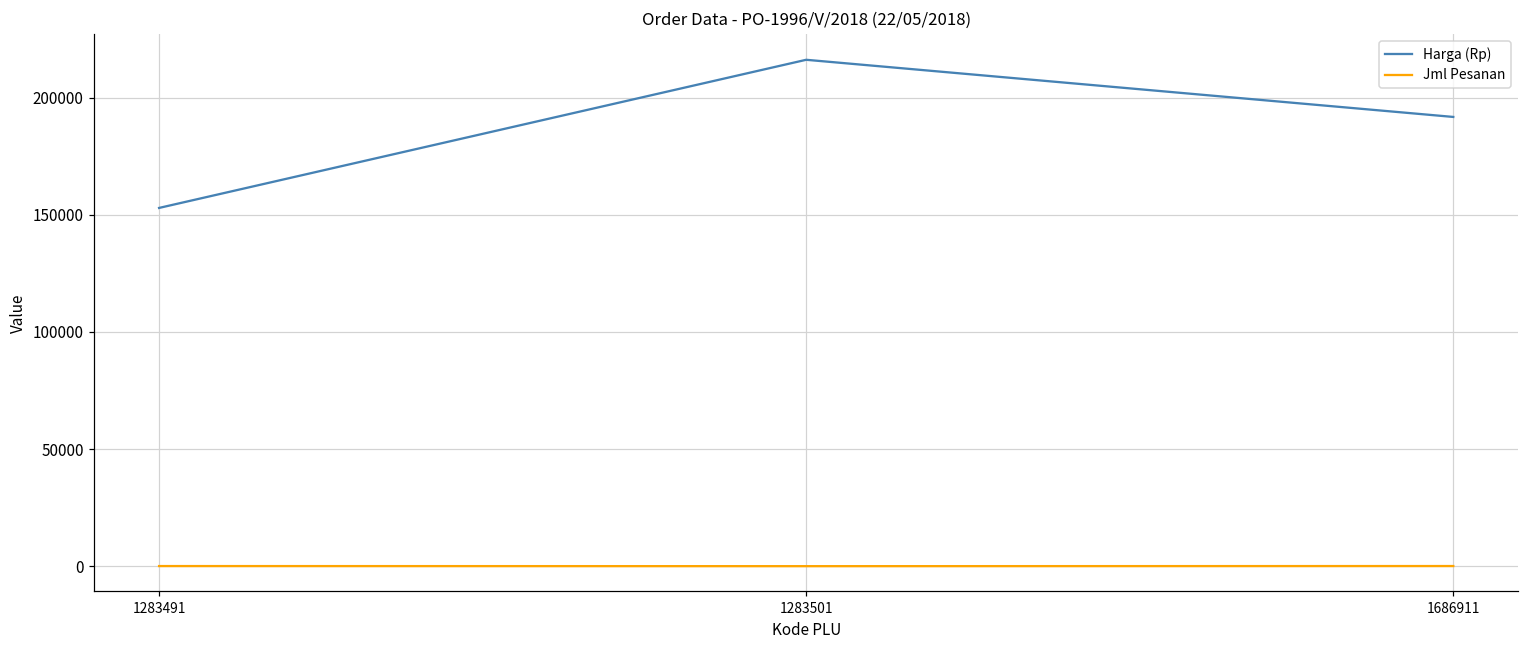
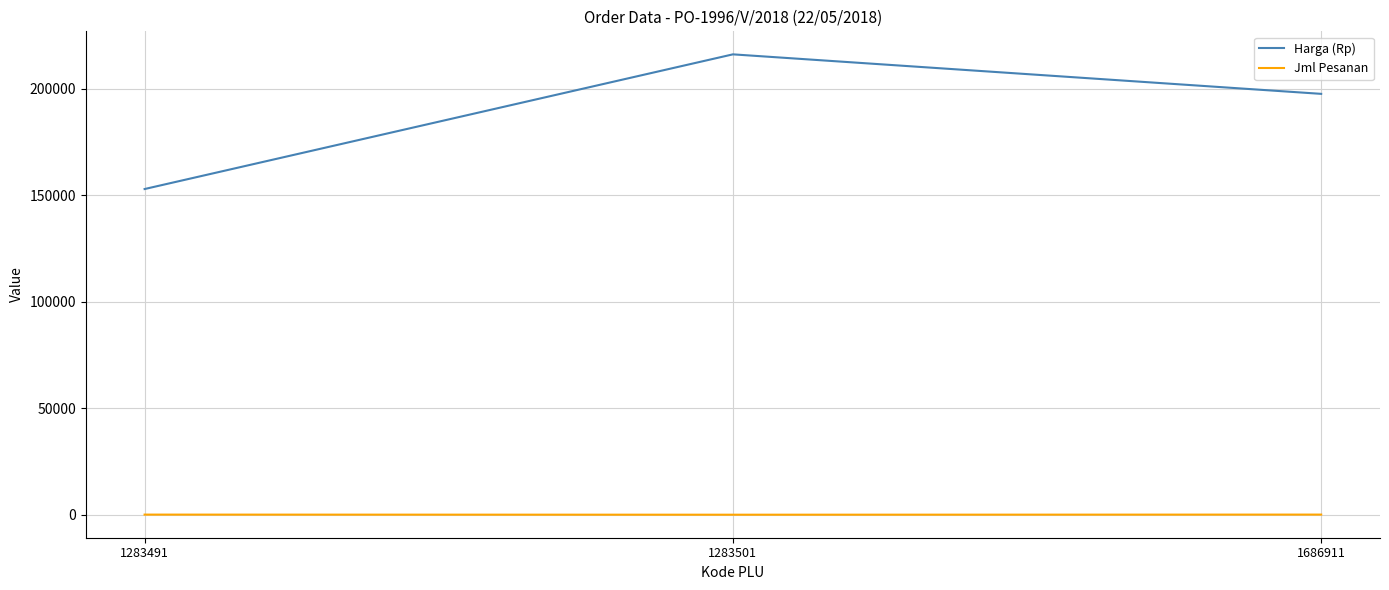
Harga (Rp), 1686911: 192000 -> 198000
